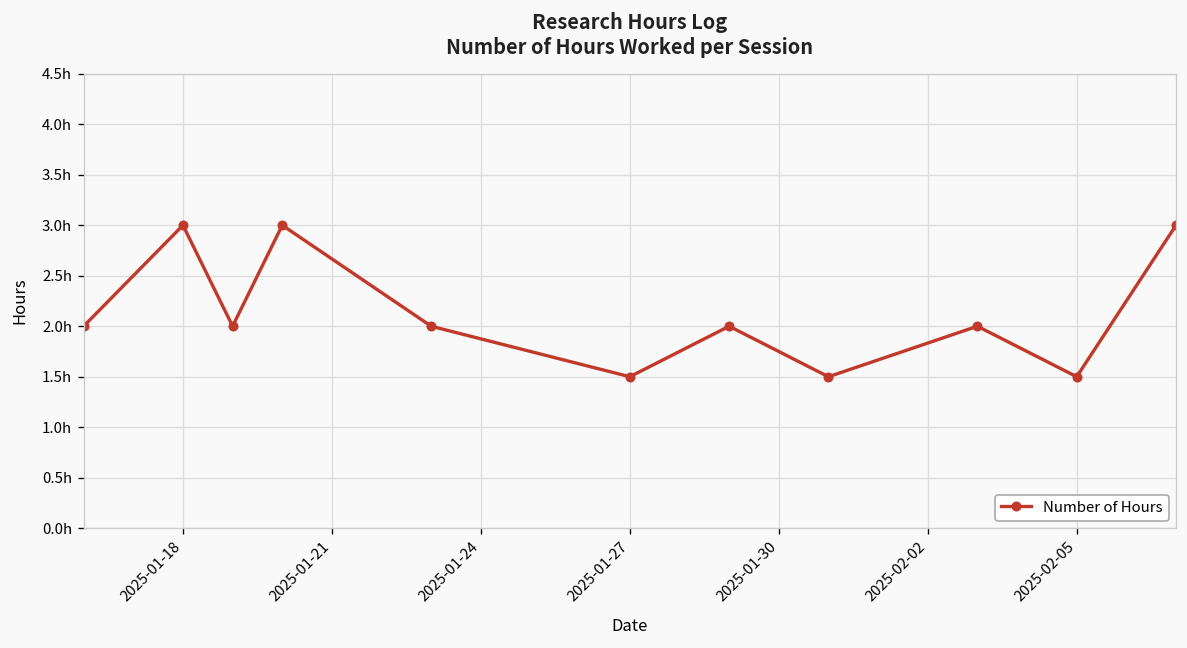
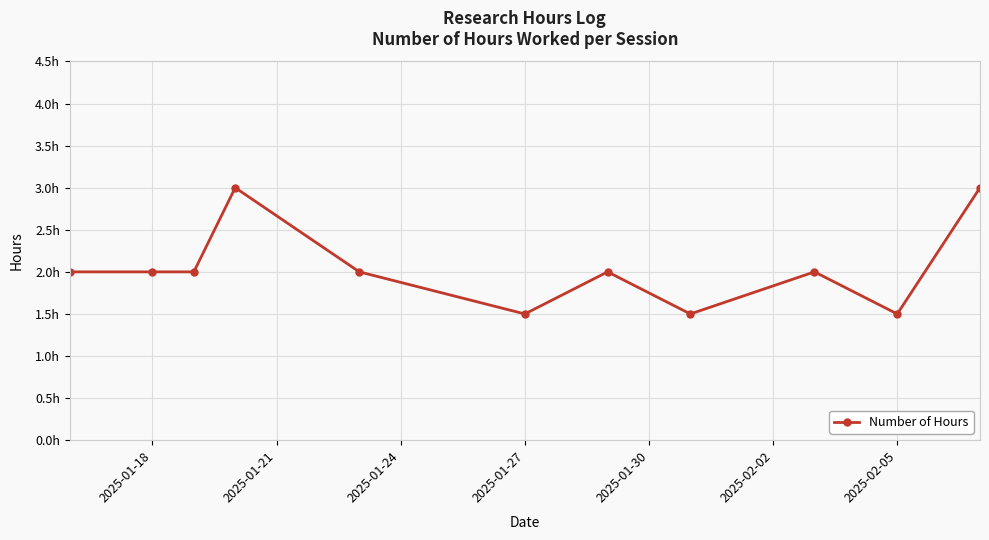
2025-01-18: 3h -> 2h
